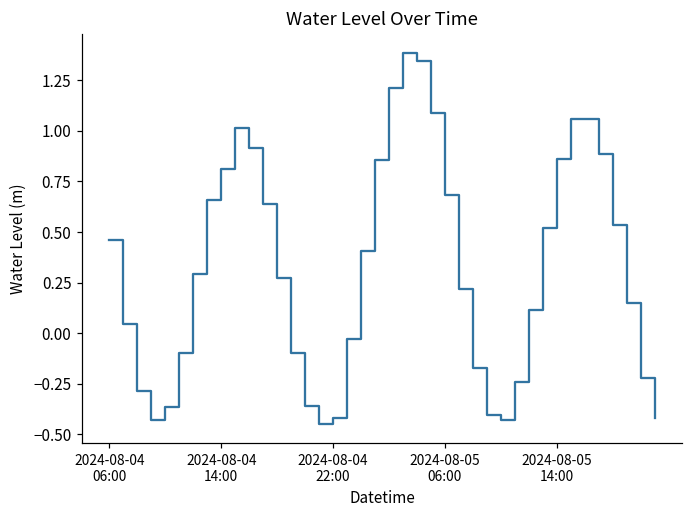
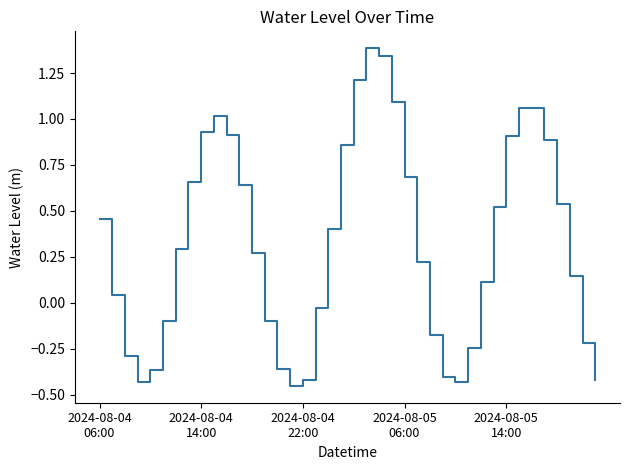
2024-08-04 14:00: 0.81 -> 0.93
2024-08-05 14:00: 0.86 -> 0.91
